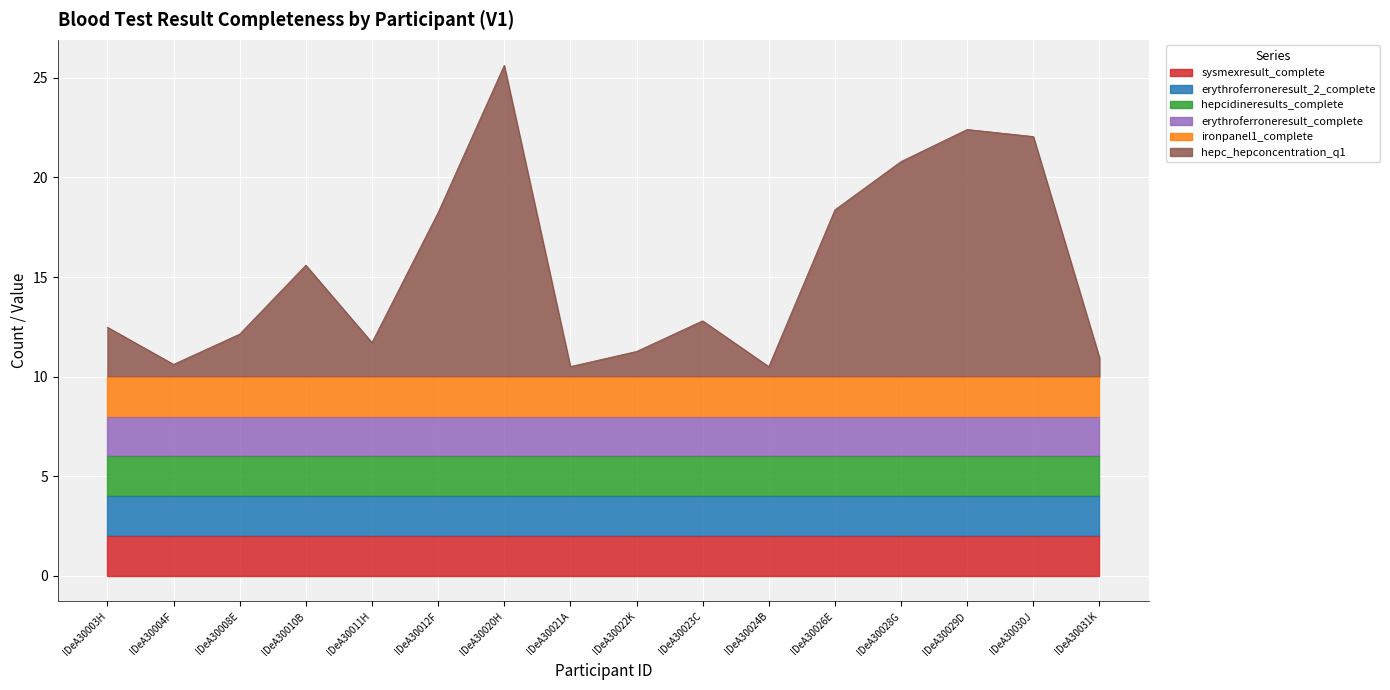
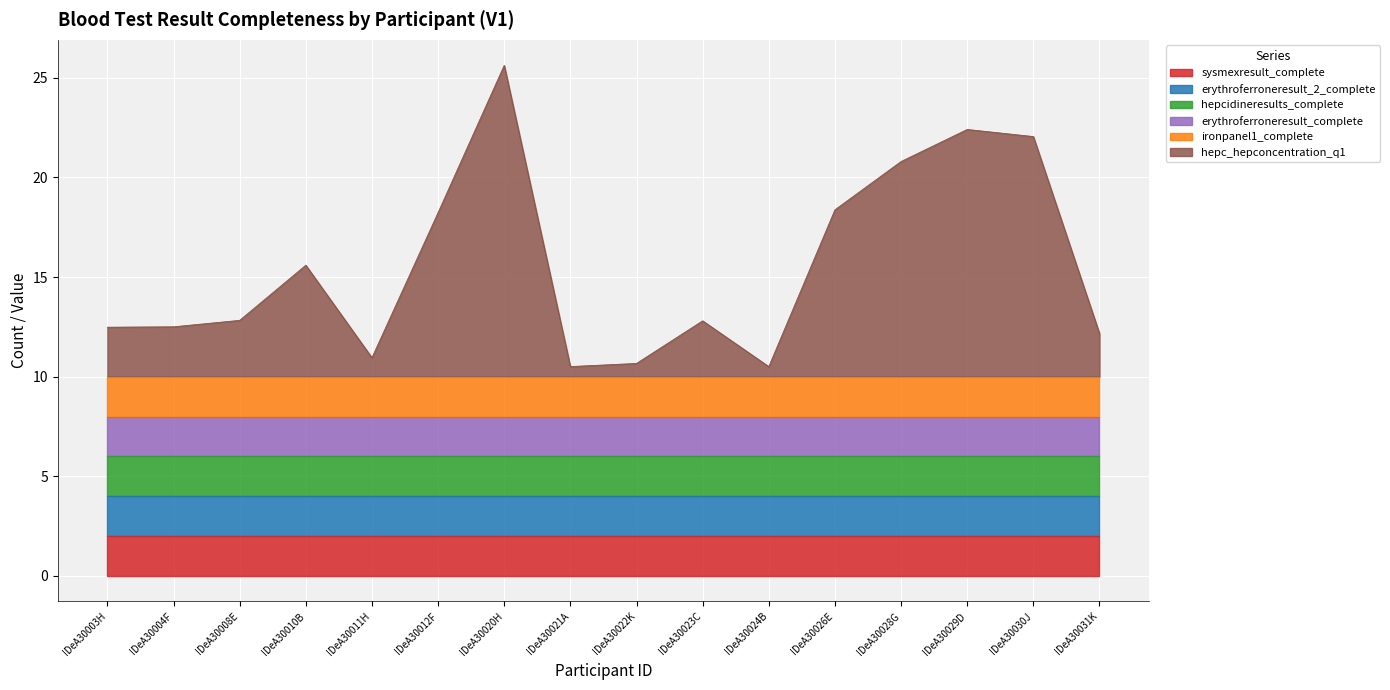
hepc_hepconcentration_q1, IDeA30004F: 10.6 -> 12.5
hepc_hepconcentration_q1, IDeA30008E: 12.1 -> 12.8
hepc_hepconcentration_q1, IDeA30011H: 11.7 -> 11.0
hepc_hepconcentration_q1, IDeA30022K: 11.3 -> 10.7
hepc_hepconcentration_q1, IDeA30031K: 10.9 -> 12.2
